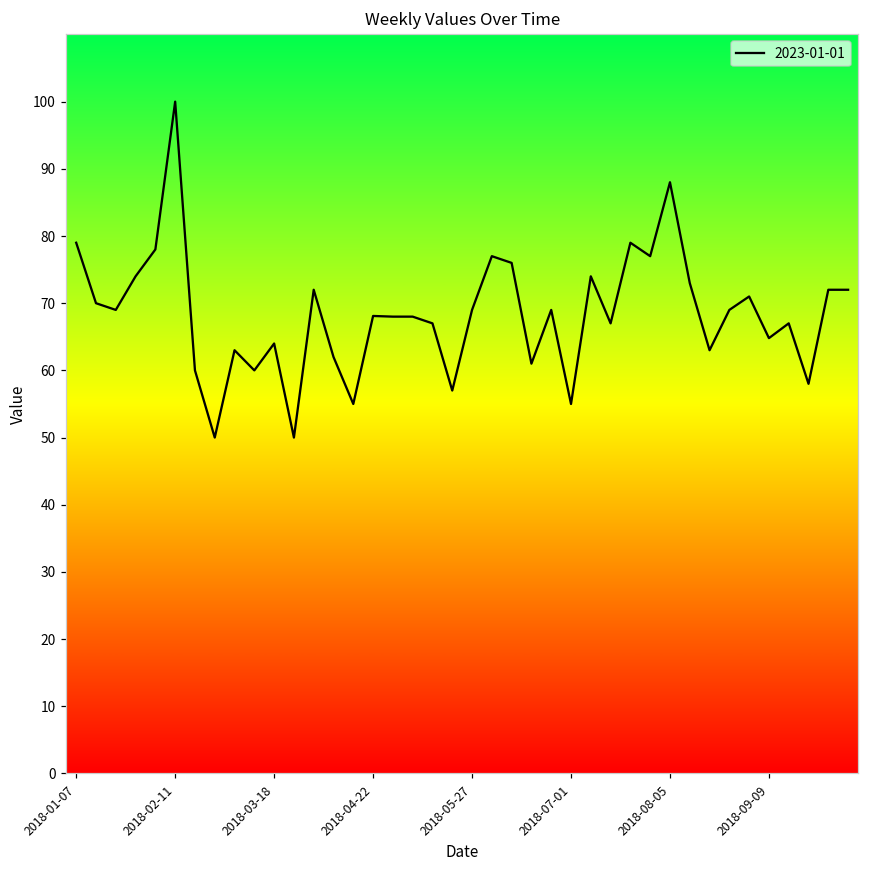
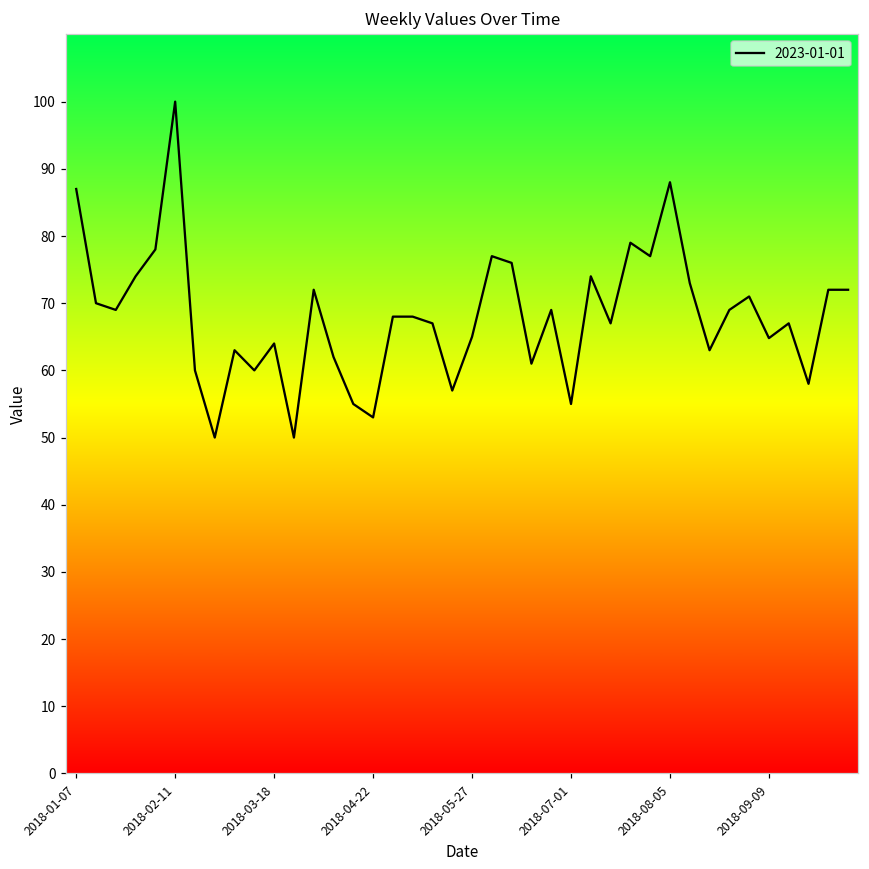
2018-01-07: 79 -> 87
2018-04-22: 68 -> 53
2018-05-27: 69 -> 65
